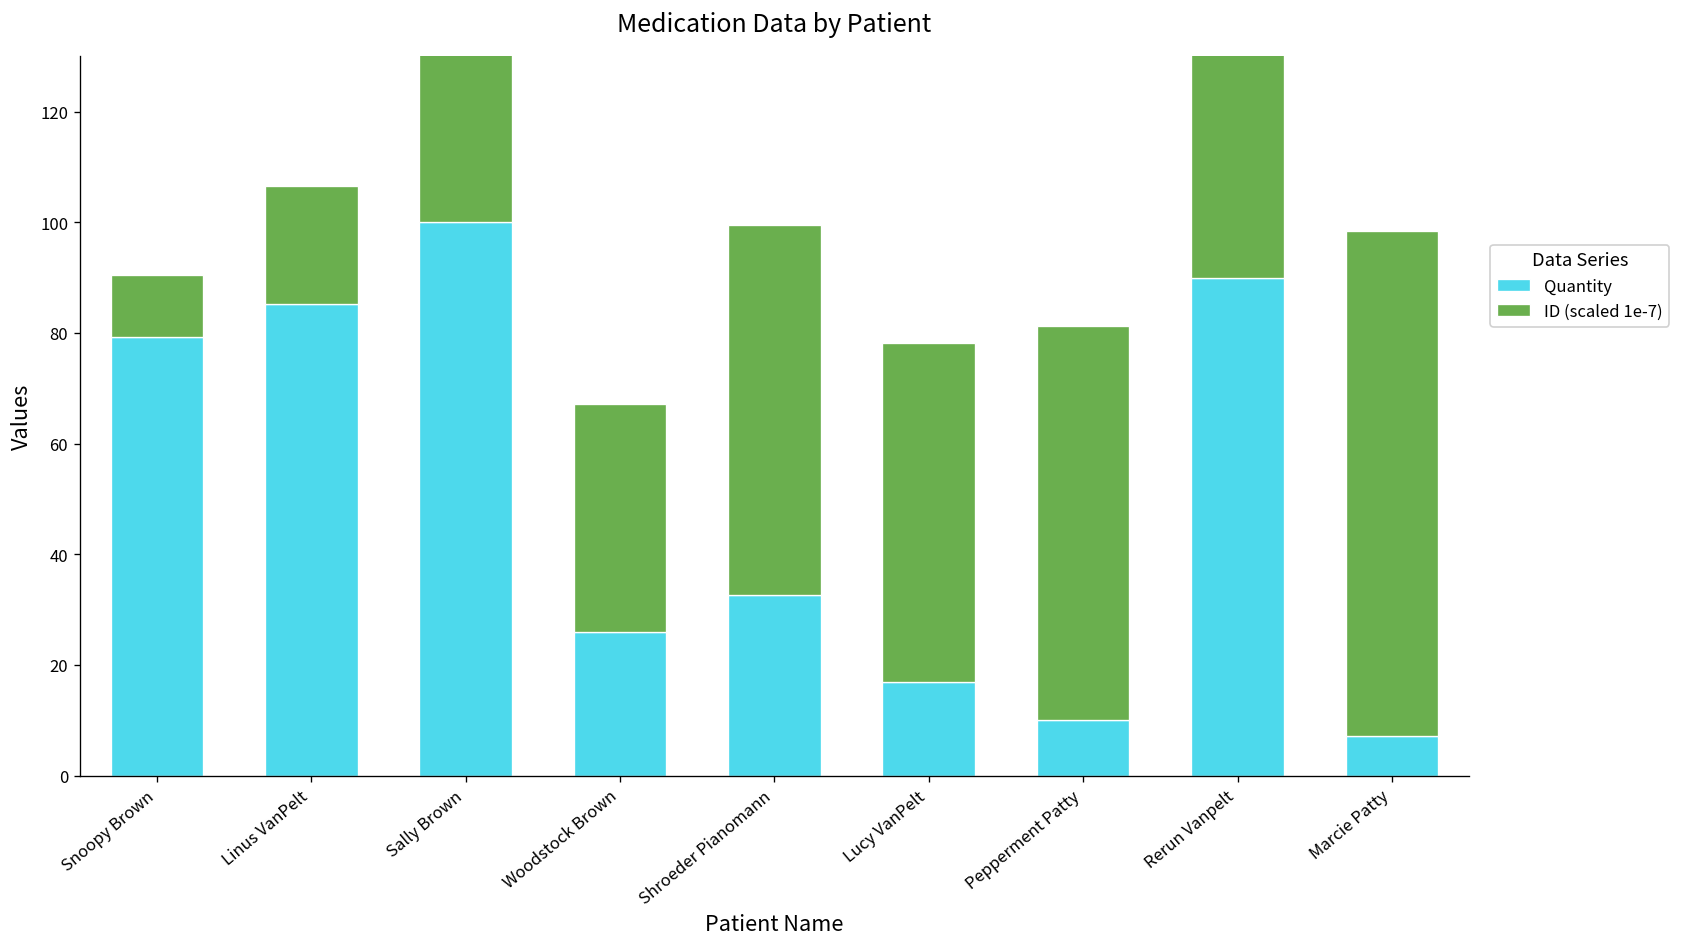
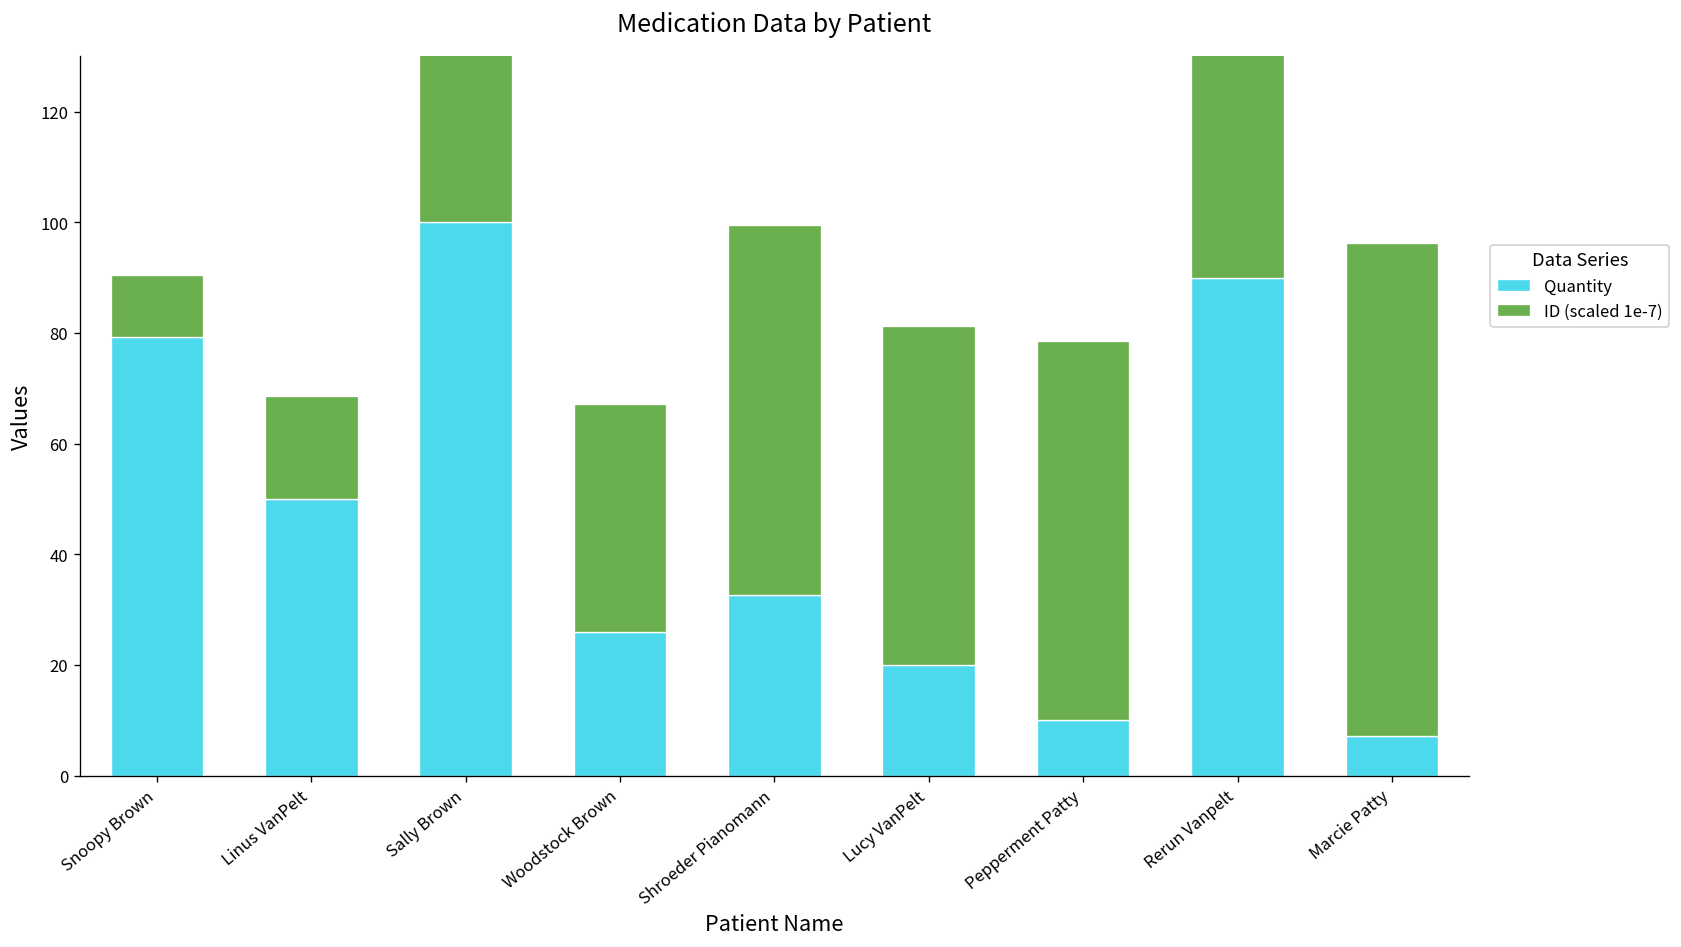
Quantity, Linus VanPelt: 85 -> 50
ID (scaled 1e-7), Linus VanPelt: 21 -> 19
Quantity, Lucy VanPelt: 17 -> 20
ID (scaled 1e-7), Pepperment Patty: 71 -> 69
ID (scaled 1e-7), Marcie Patty: 91 -> 89
